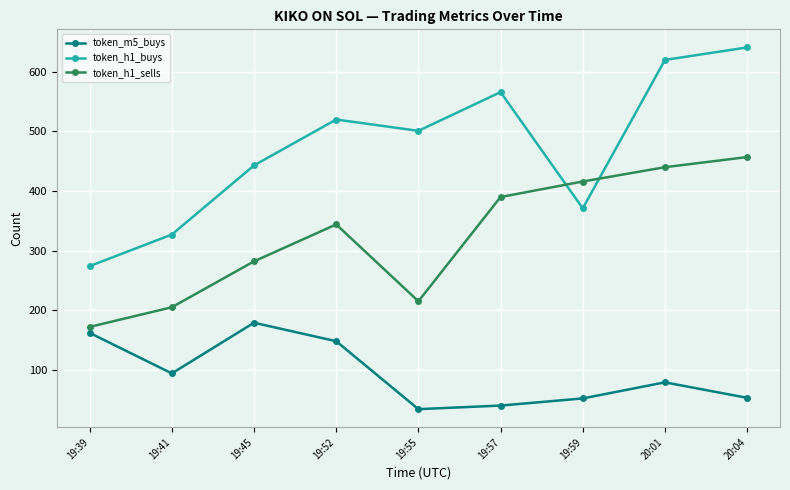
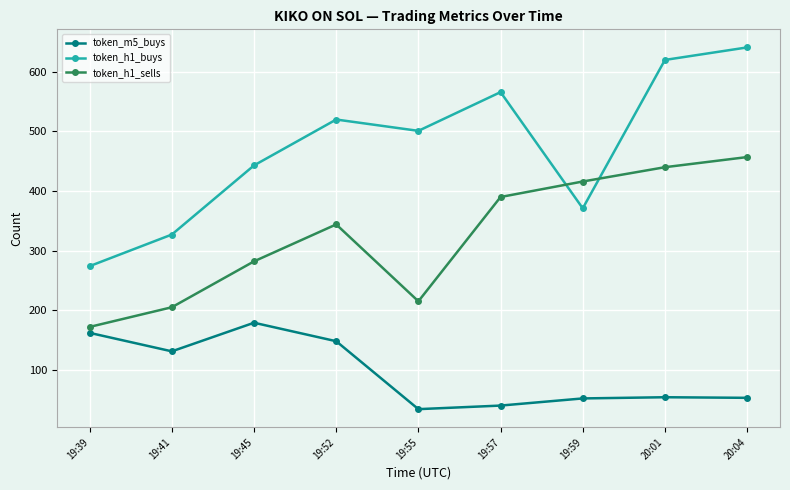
token_m5_buys, 19:41: 90 -> 130
token_m5_buys, 20:01: 80 -> 50
